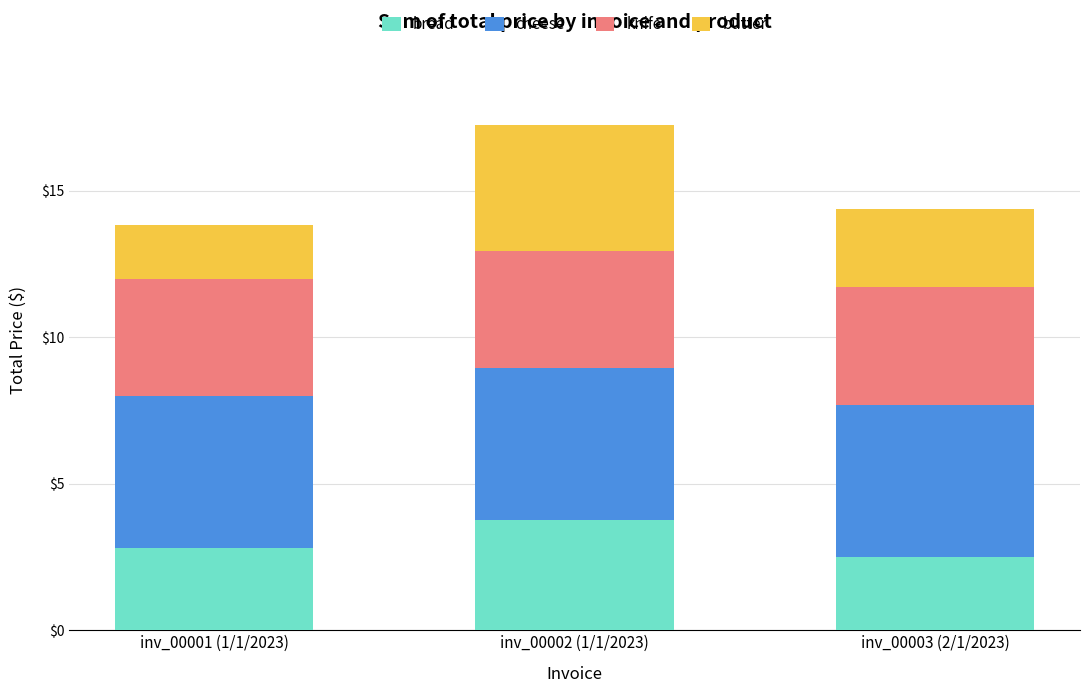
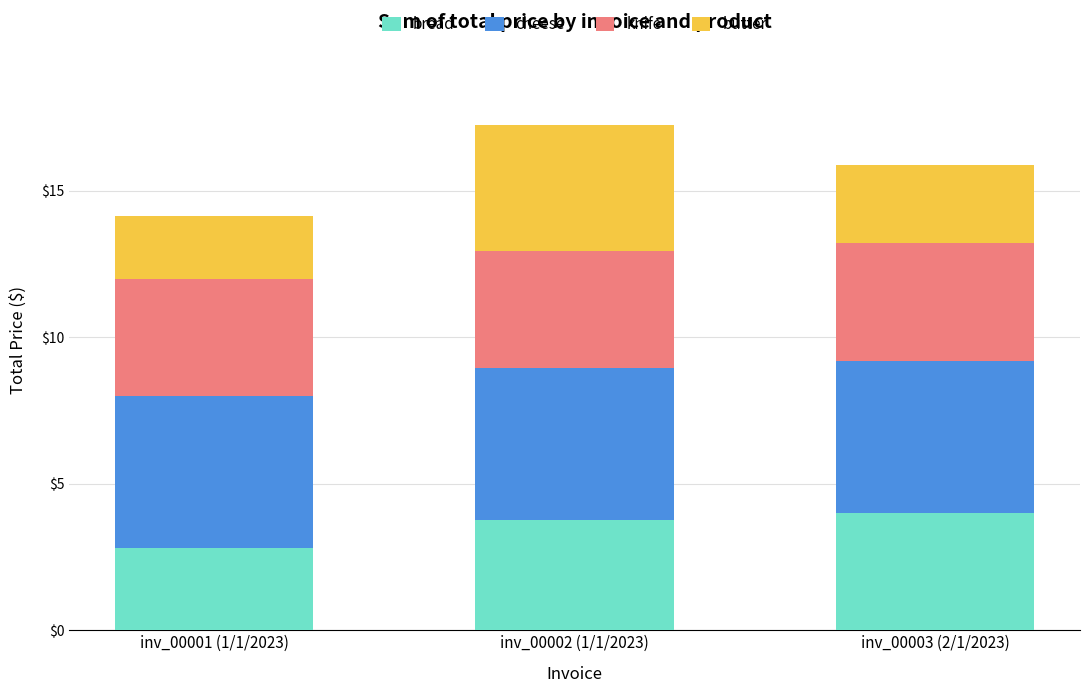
butter, inv_00001 (1/1/2023): $1.8 -> $2.2
bread, inv_00003 (2/1/2023): $2.5 -> $4.0
